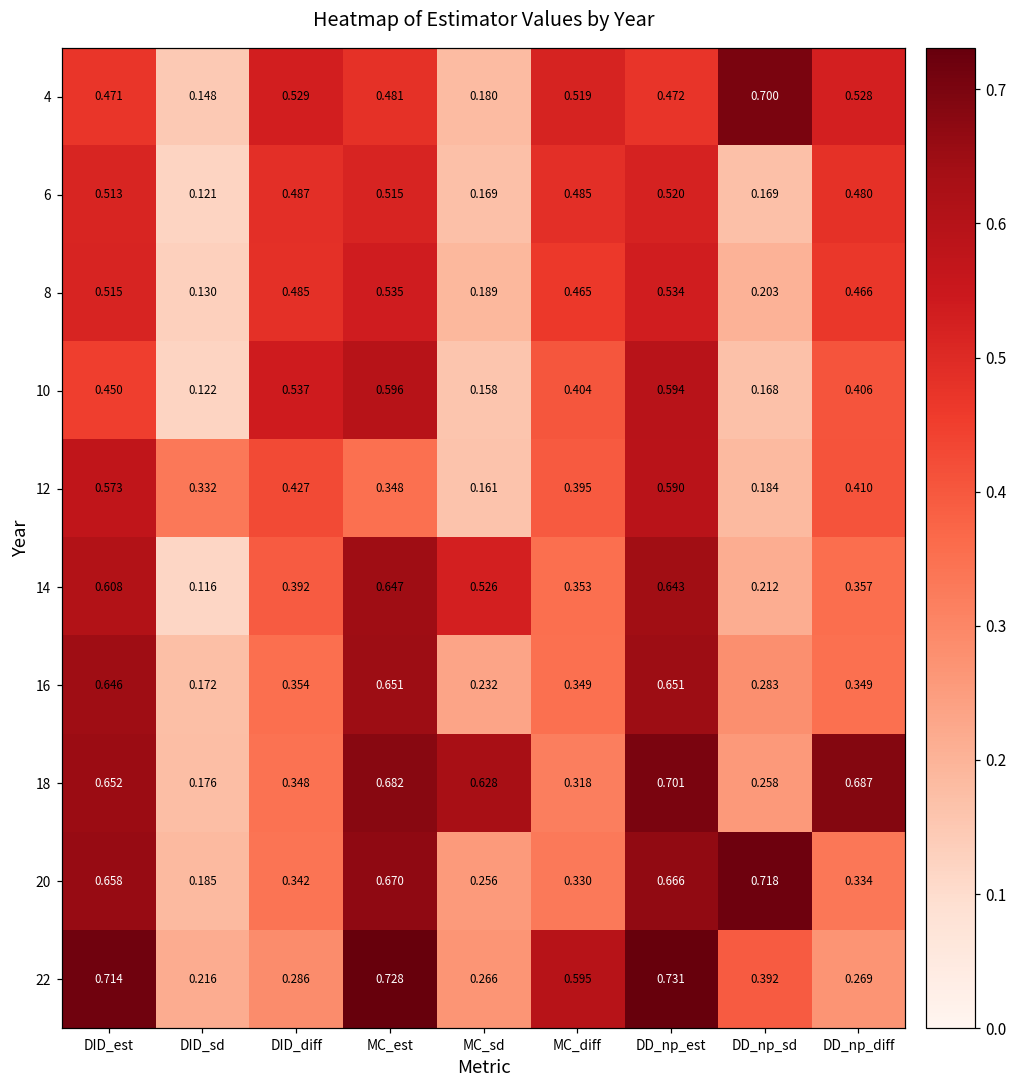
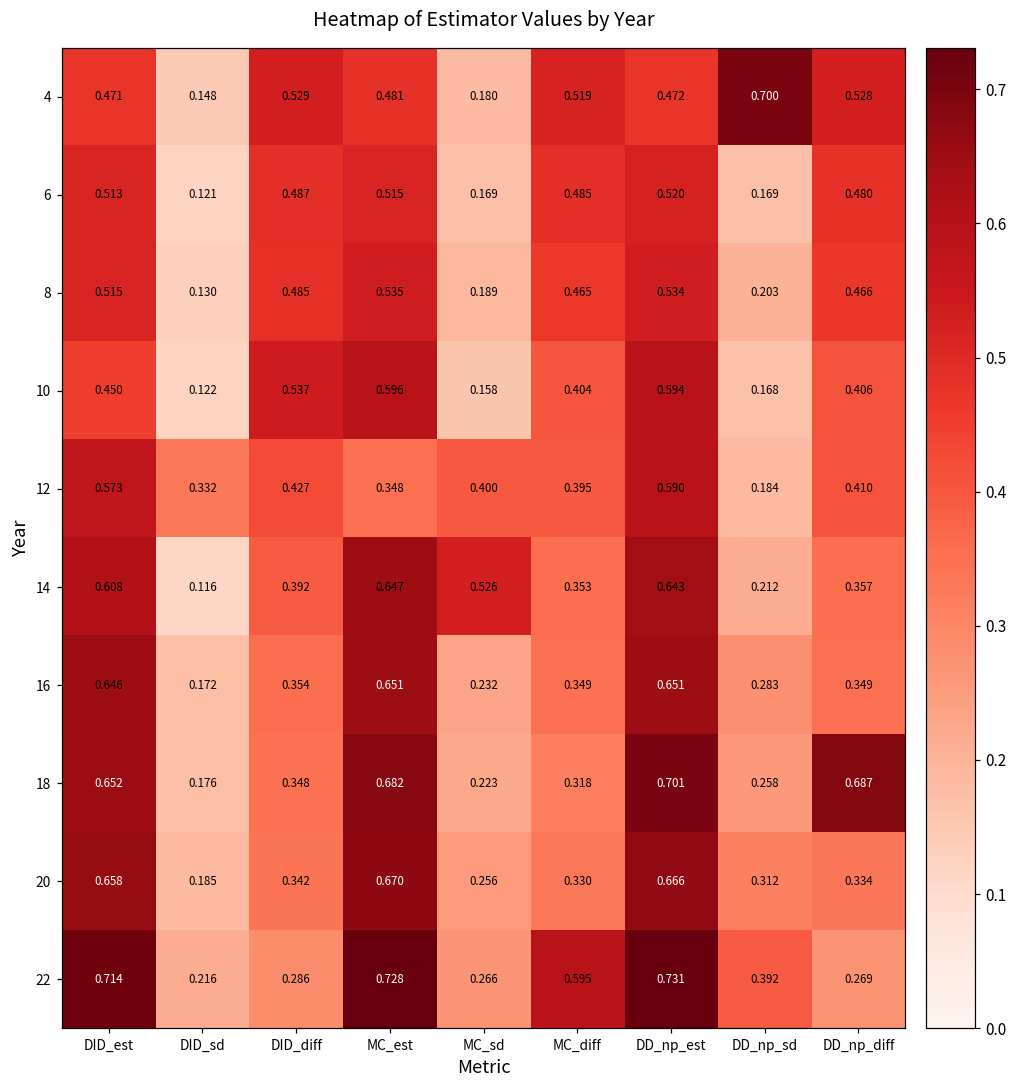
12, MC_sd: 0.161 -> 0.400
18, MC_sd: 0.628 -> 0.223
20, DD_np_sd: 0.718 -> 0.312
